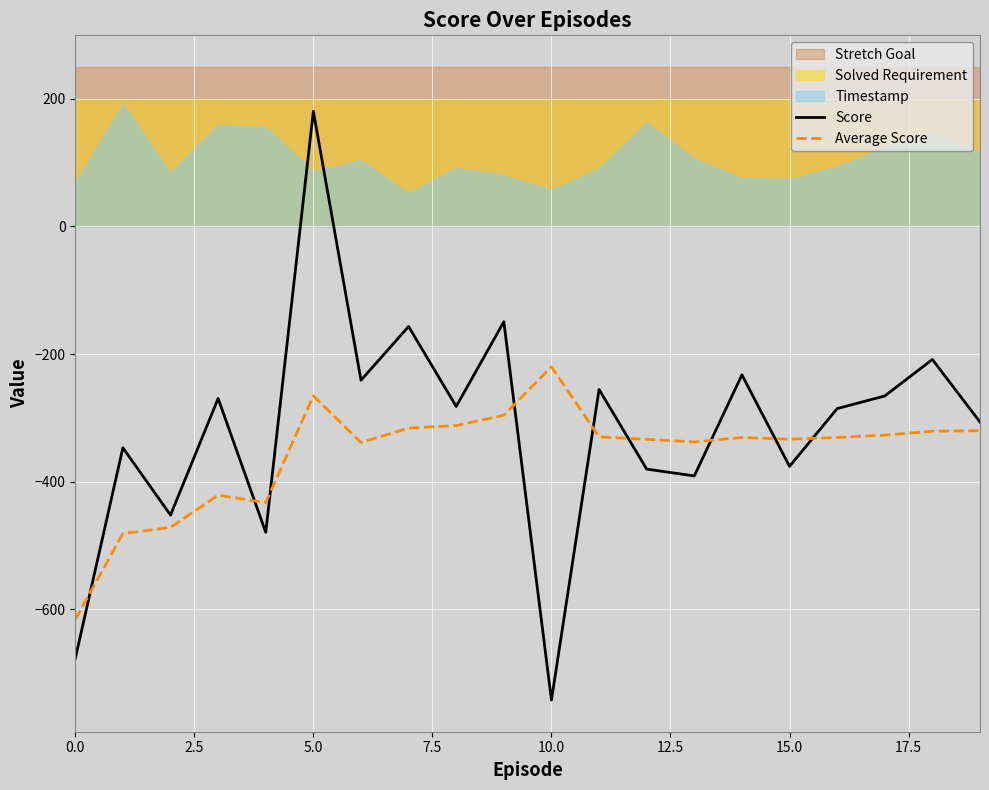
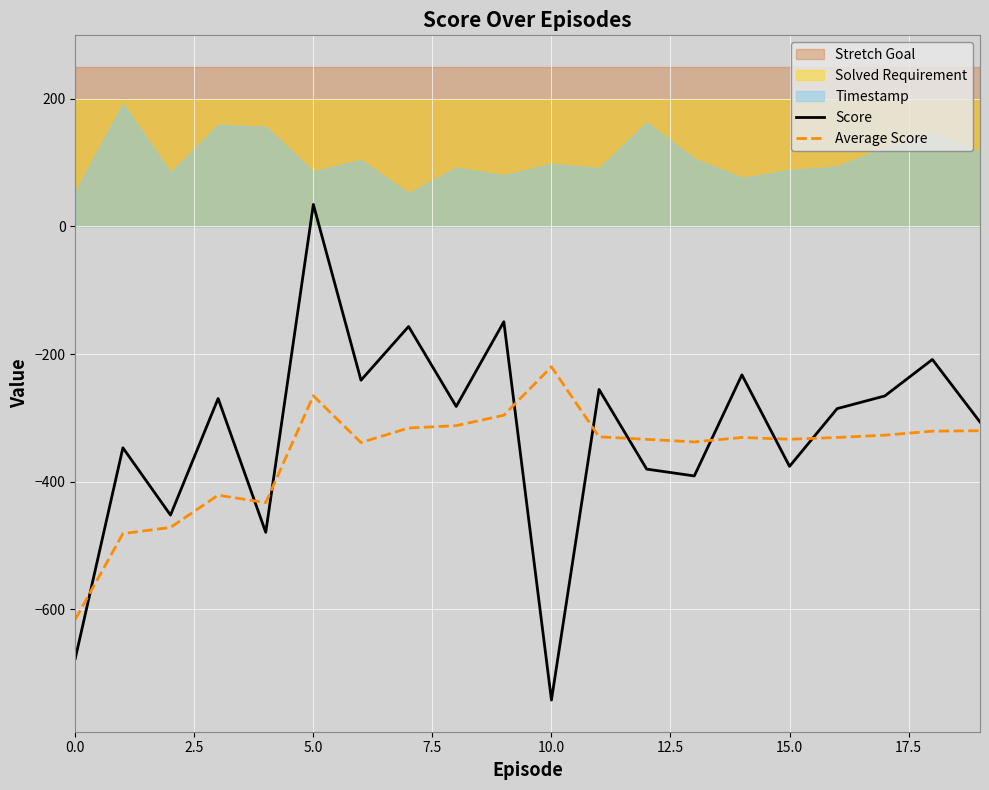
Timestamp, 0.0: 70 -> 50
Score, 5.0: 180 -> 30
Timestamp, 10.0: 60 -> 100
Timestamp, 15.0: 70 -> 90
